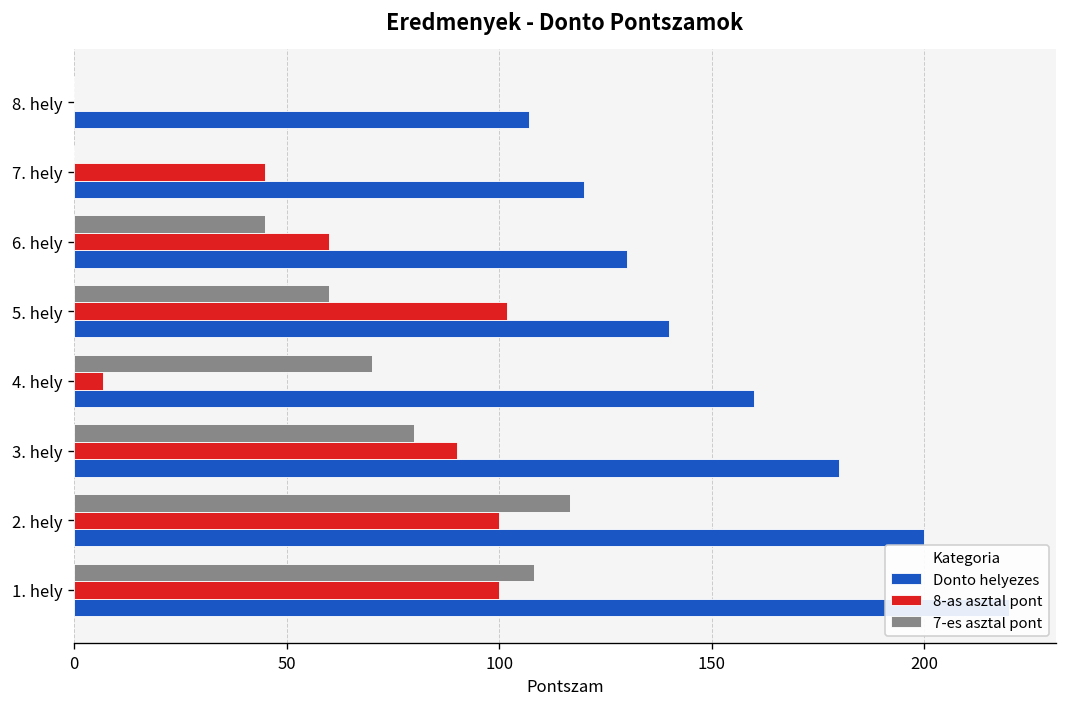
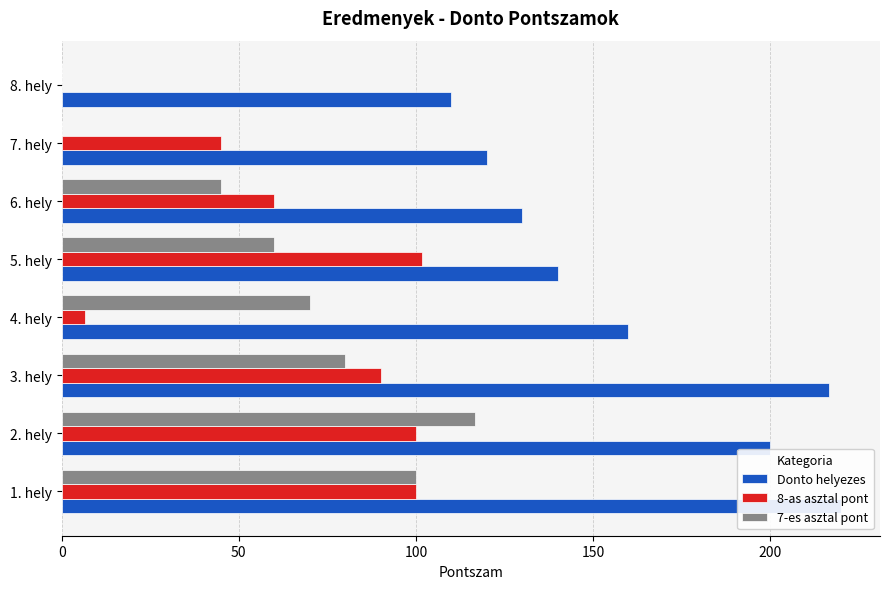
Donto helyezes, 8. hely: 107 -> 110
Donto helyezes, 3. hely: 180 -> 217
7-es asztal pont, 1. hely: 108 -> 100
